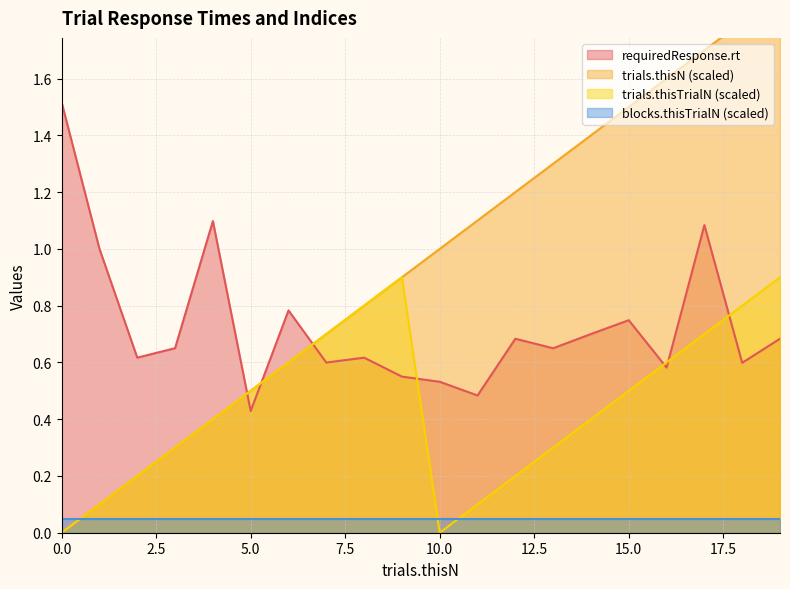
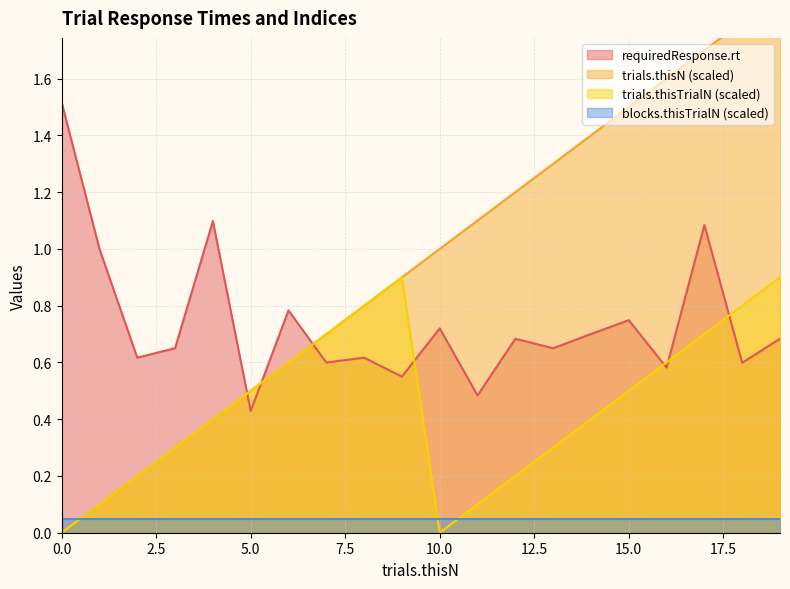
requiredResponse.rt, 10.0: 0.53 -> 0.72
